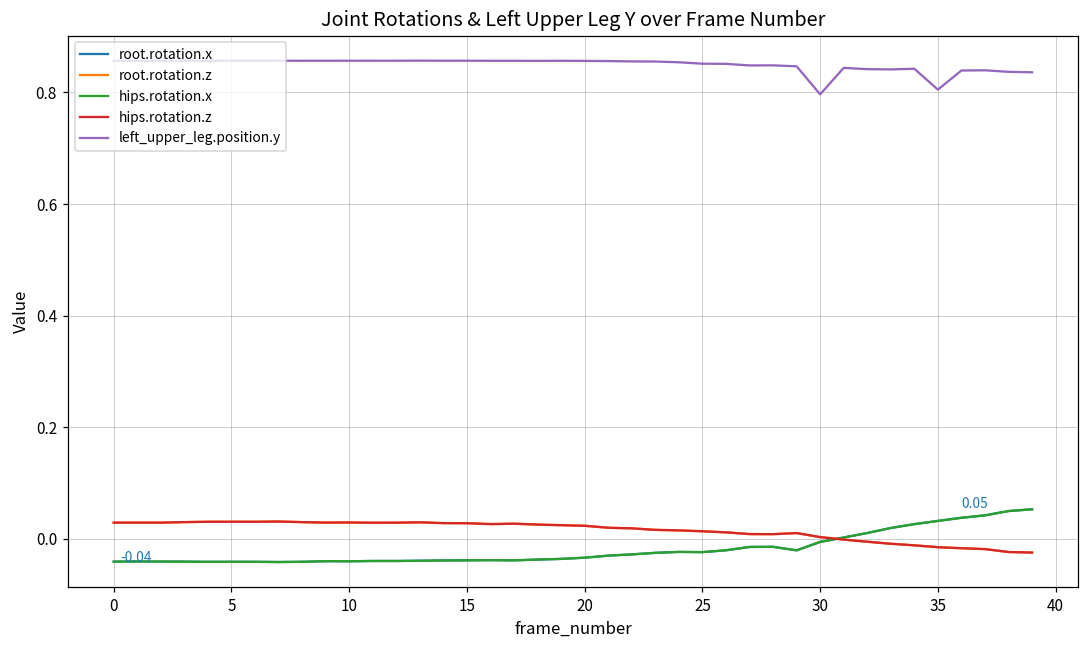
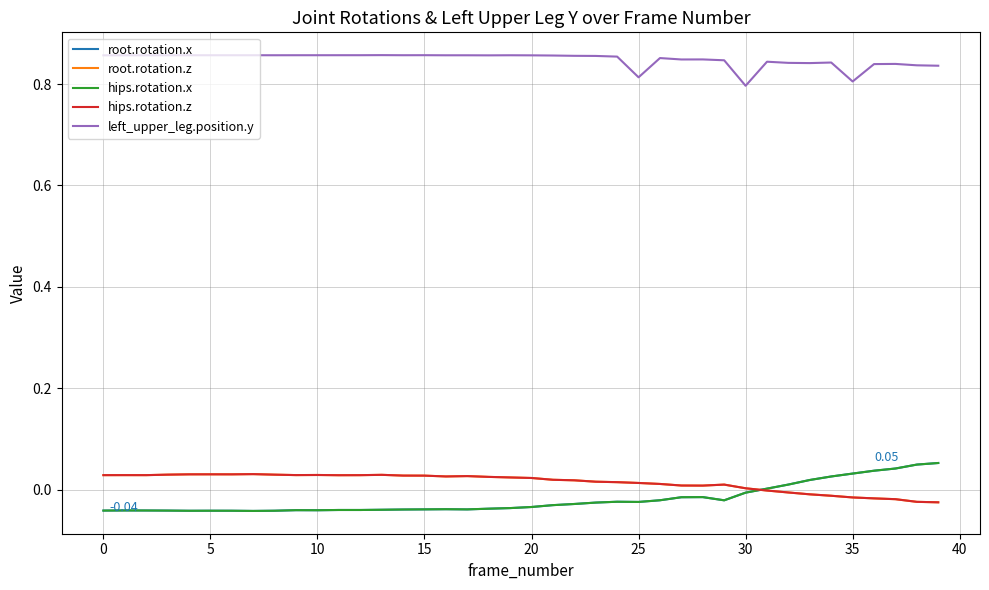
left_upper_leg.position.y, 25: 0.85 -> 0.81
